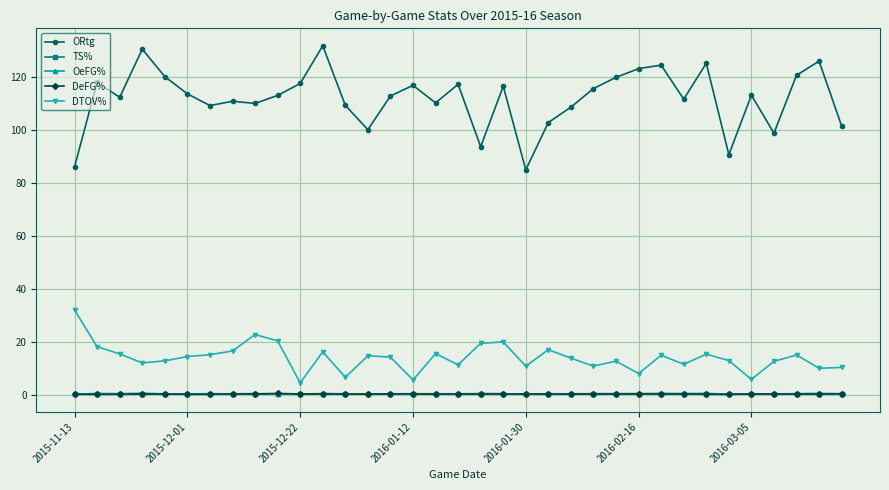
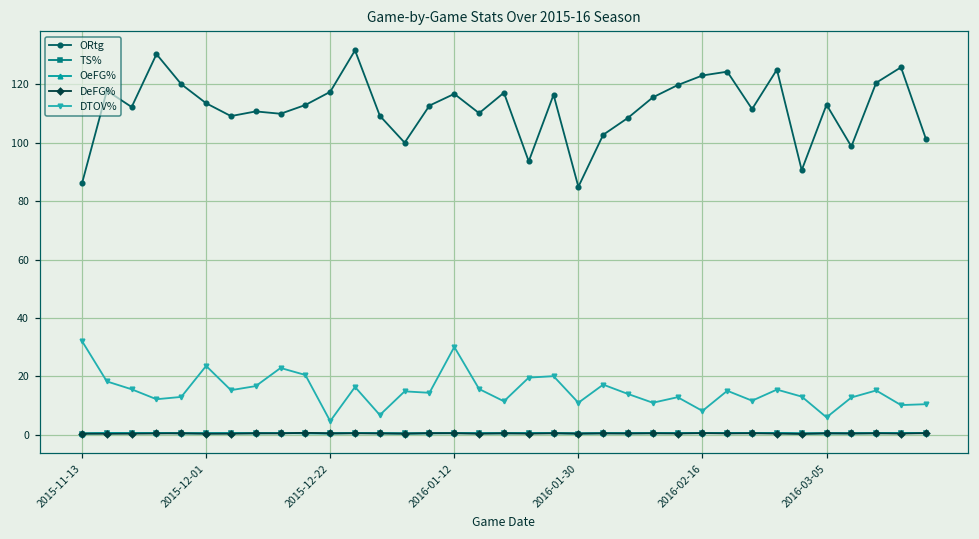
DTOV%, 2015-12-01: 15 -> 24
DTOV%, 2016-01-12: 6 -> 30
